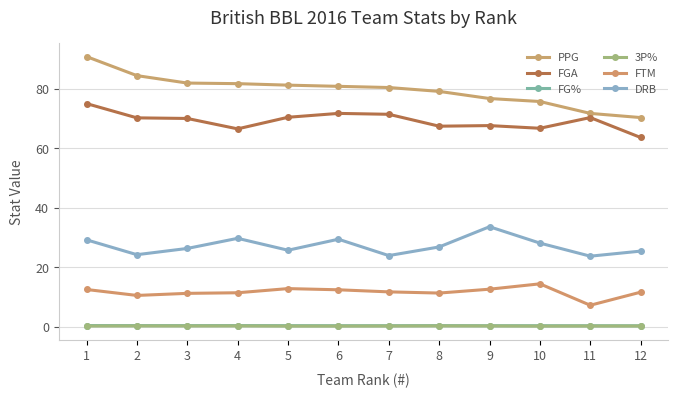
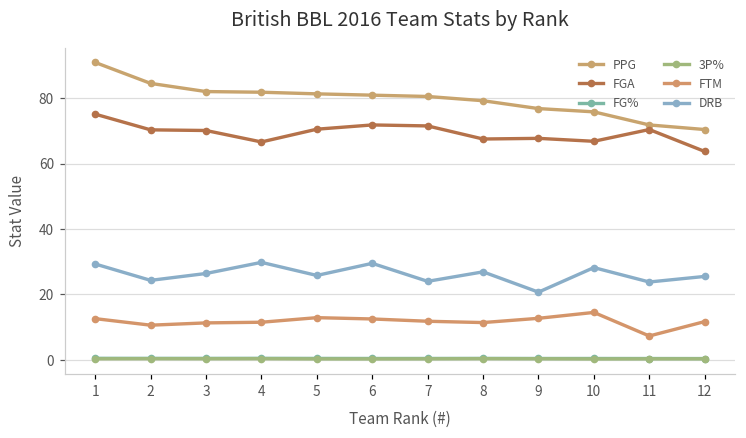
DRB, 9: 34 -> 21
